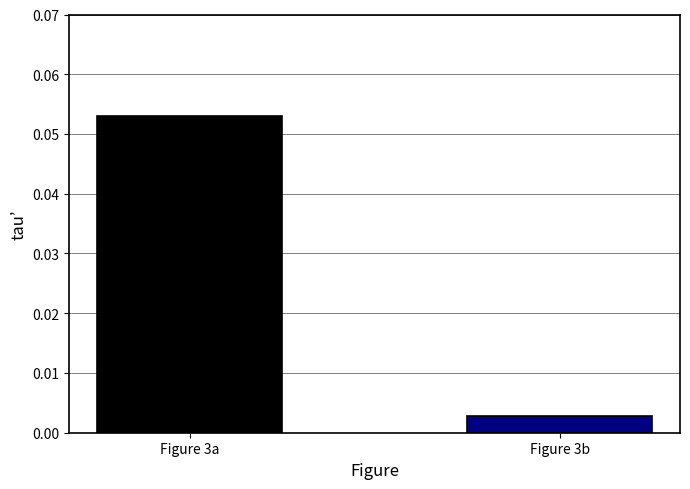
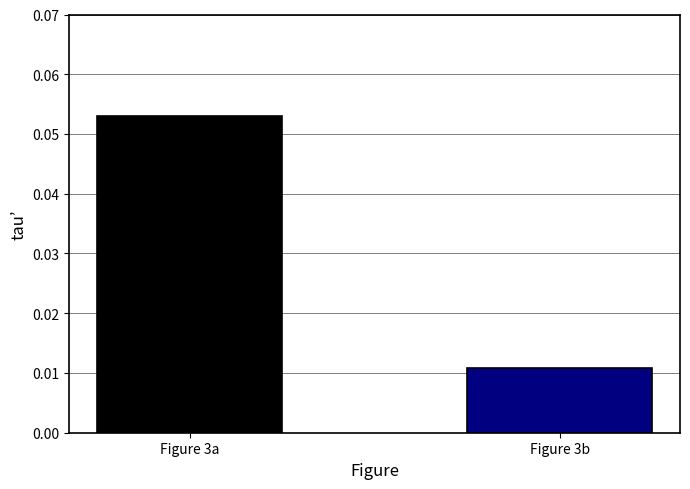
Figure 3b: 0.003 -> 0.011
